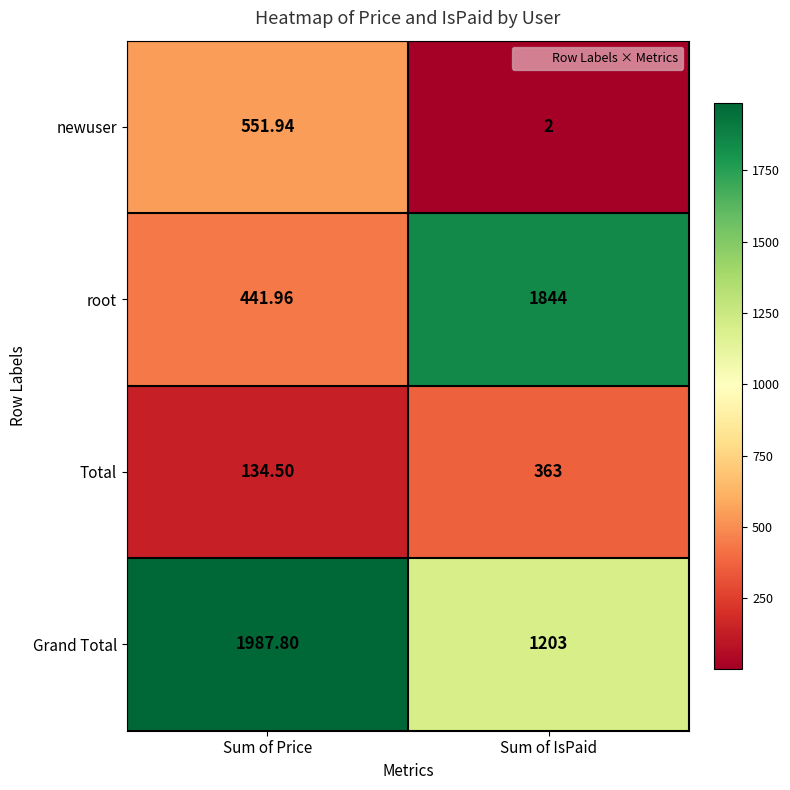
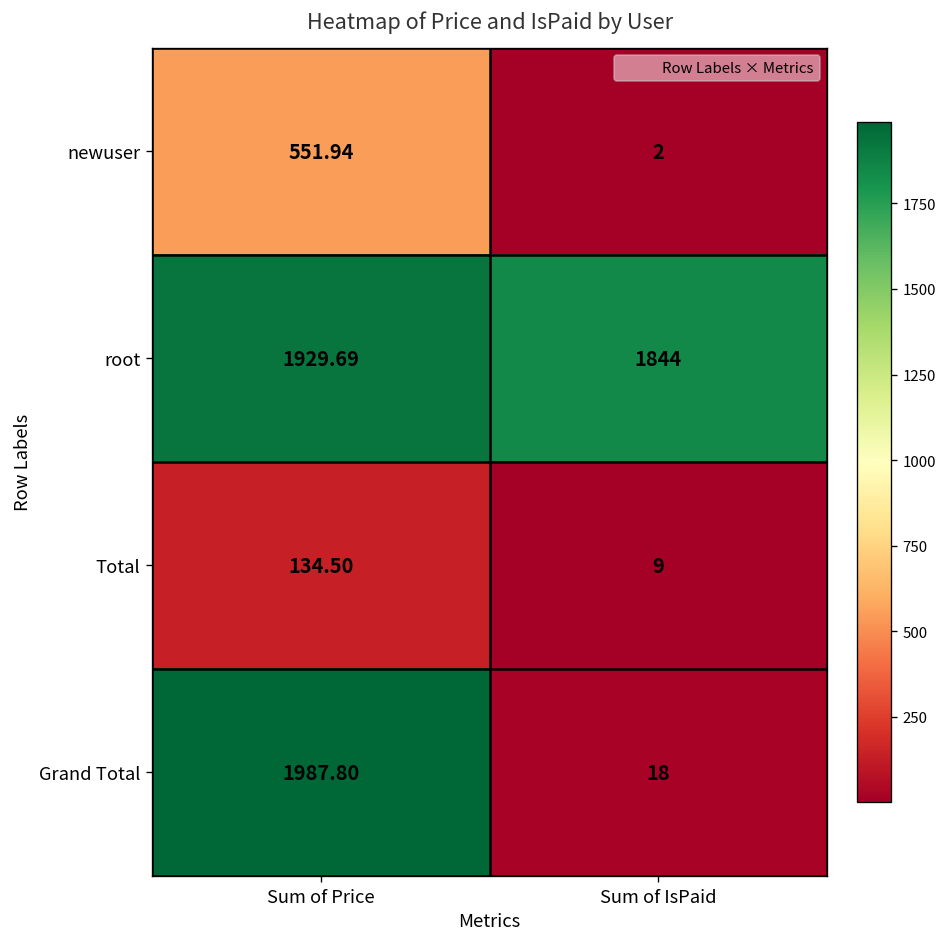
root, Sum of Price: 441.96 -> 1929.69
Total, Sum of IsPaid: 363 -> 9
Grand Total, Sum of IsPaid: 1203 -> 18
